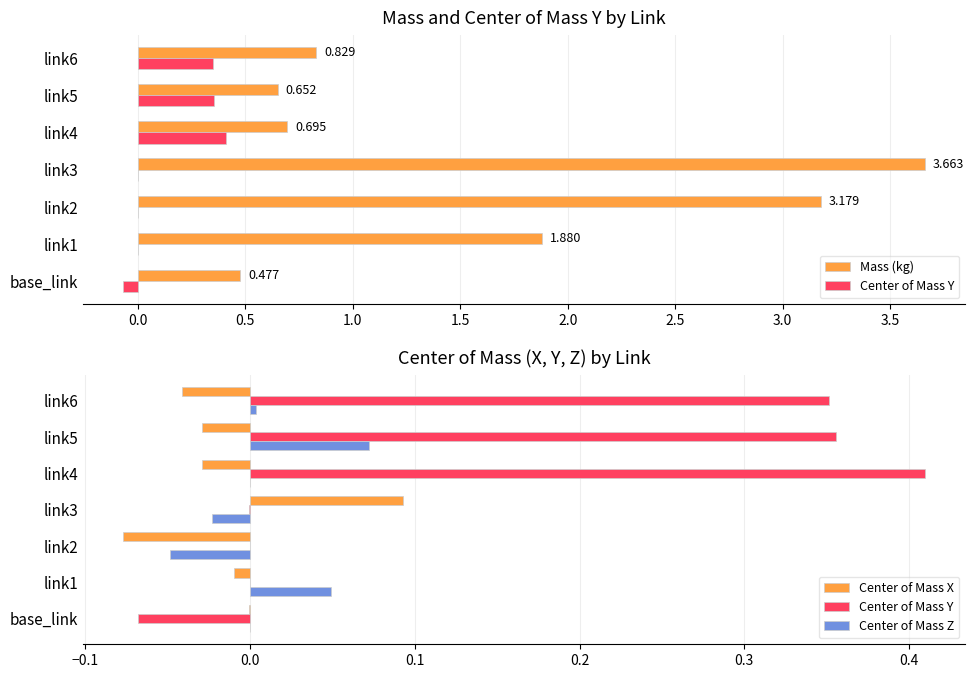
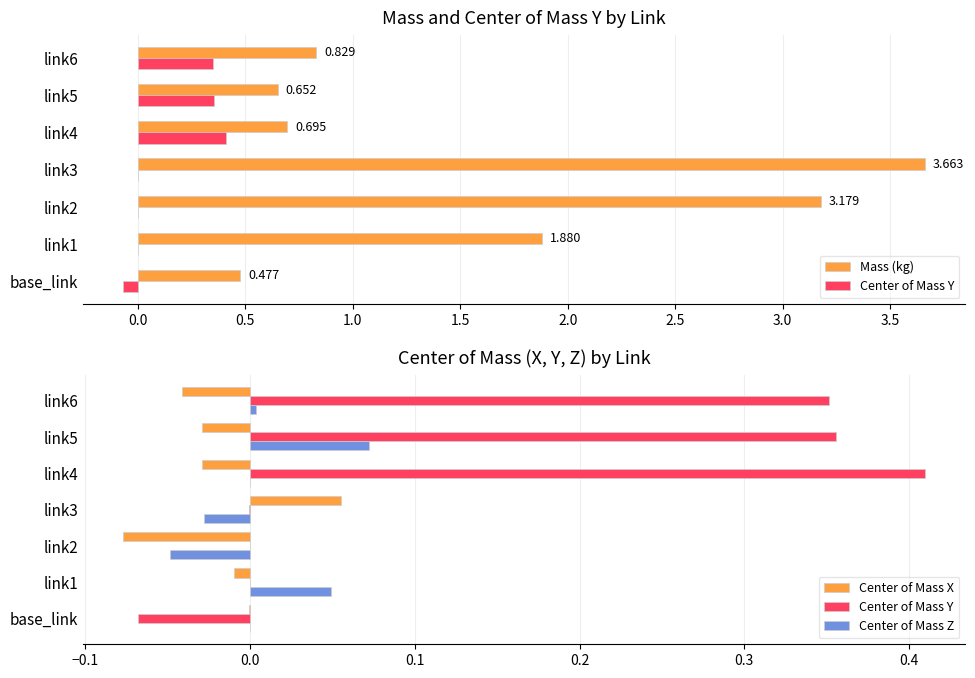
Center of Mass (X, Y, Z) by Link, Center of Mass X, link3: 0.093 -> 0.055
Center of Mass (X, Y, Z) by Link, Center of Mass Z, link3: -0.023 -> -0.028
